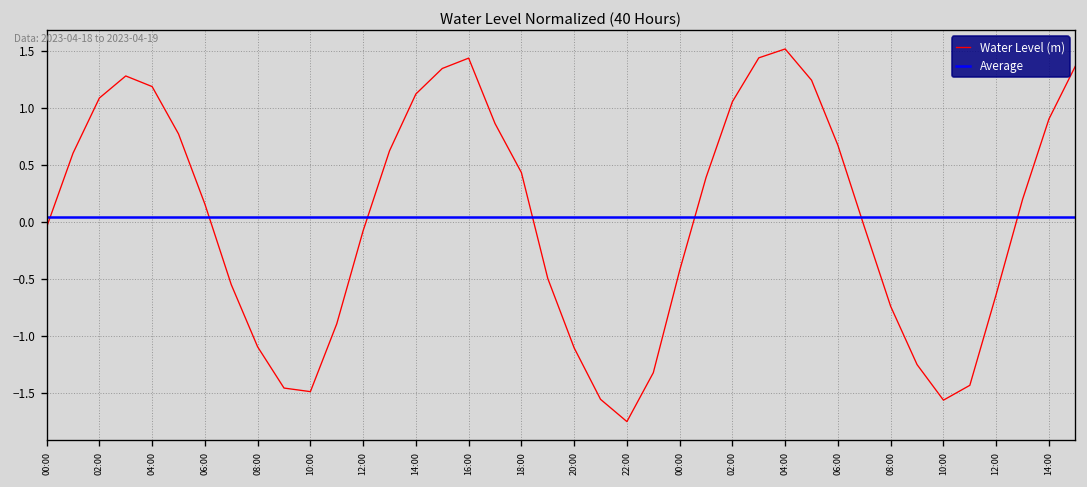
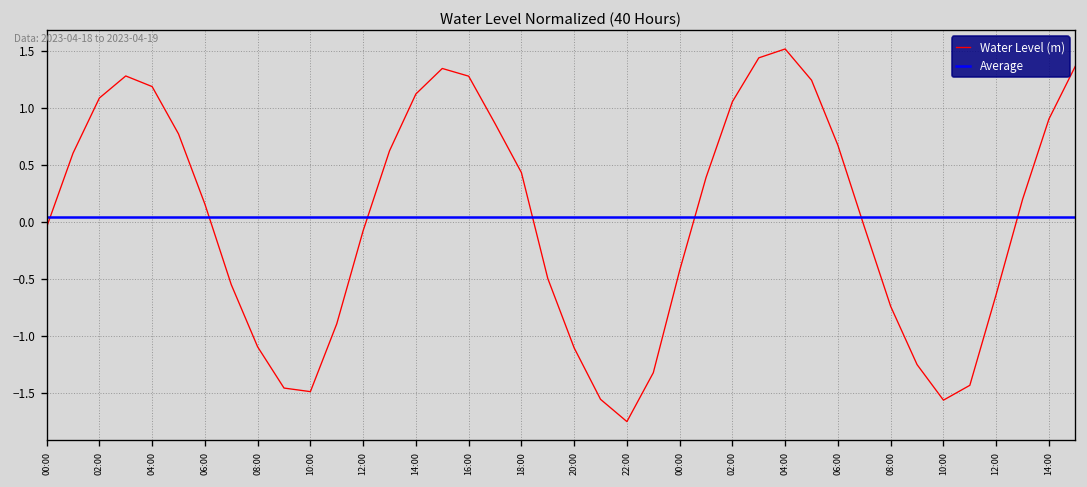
16:00: 1.4 -> 1.3
